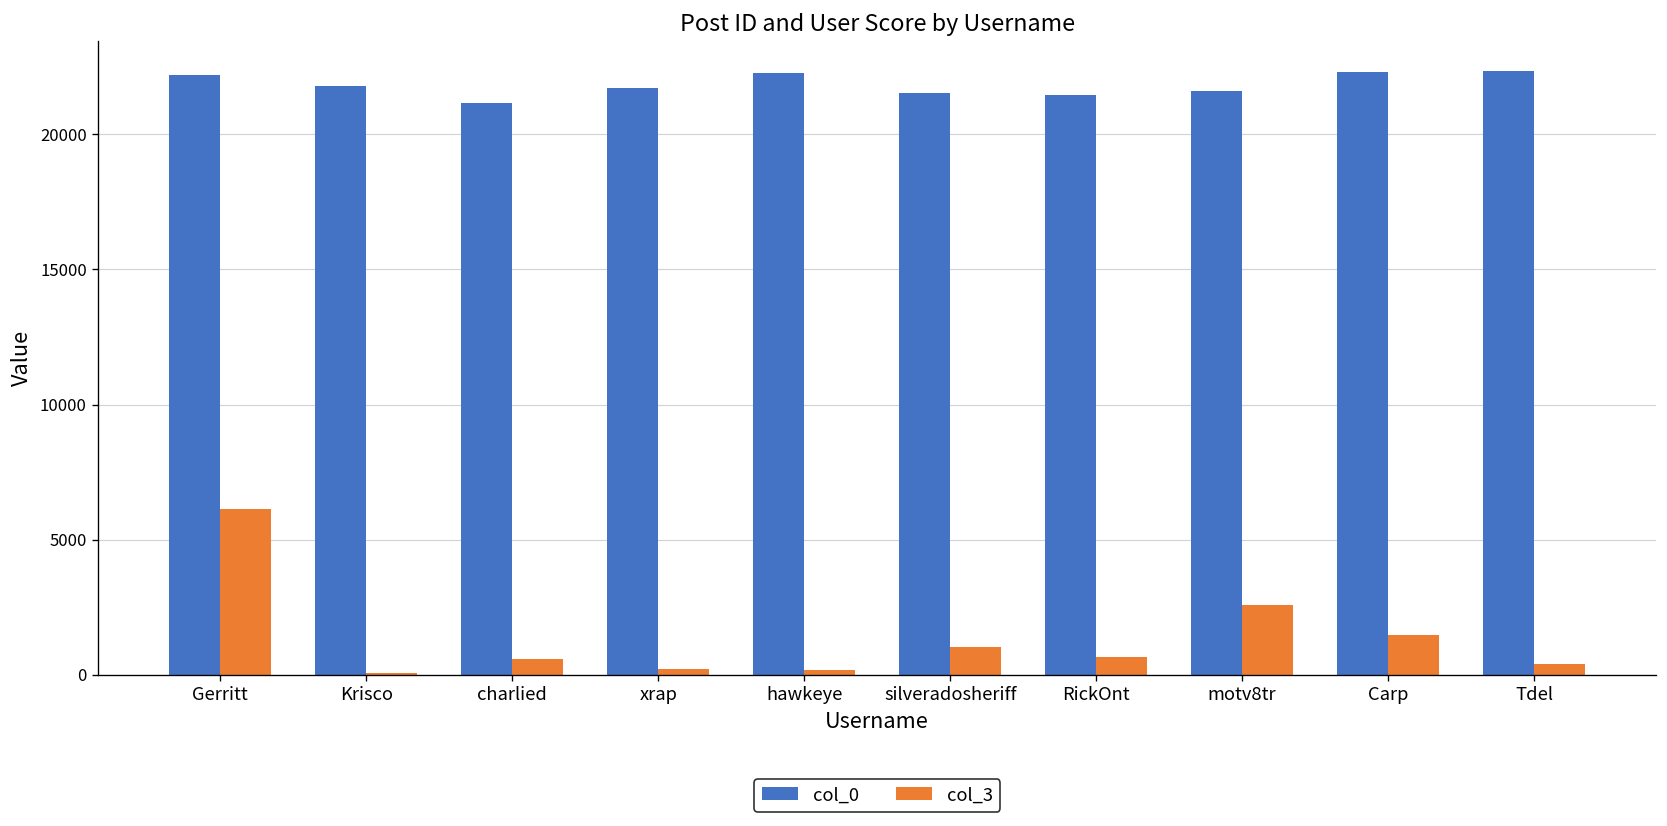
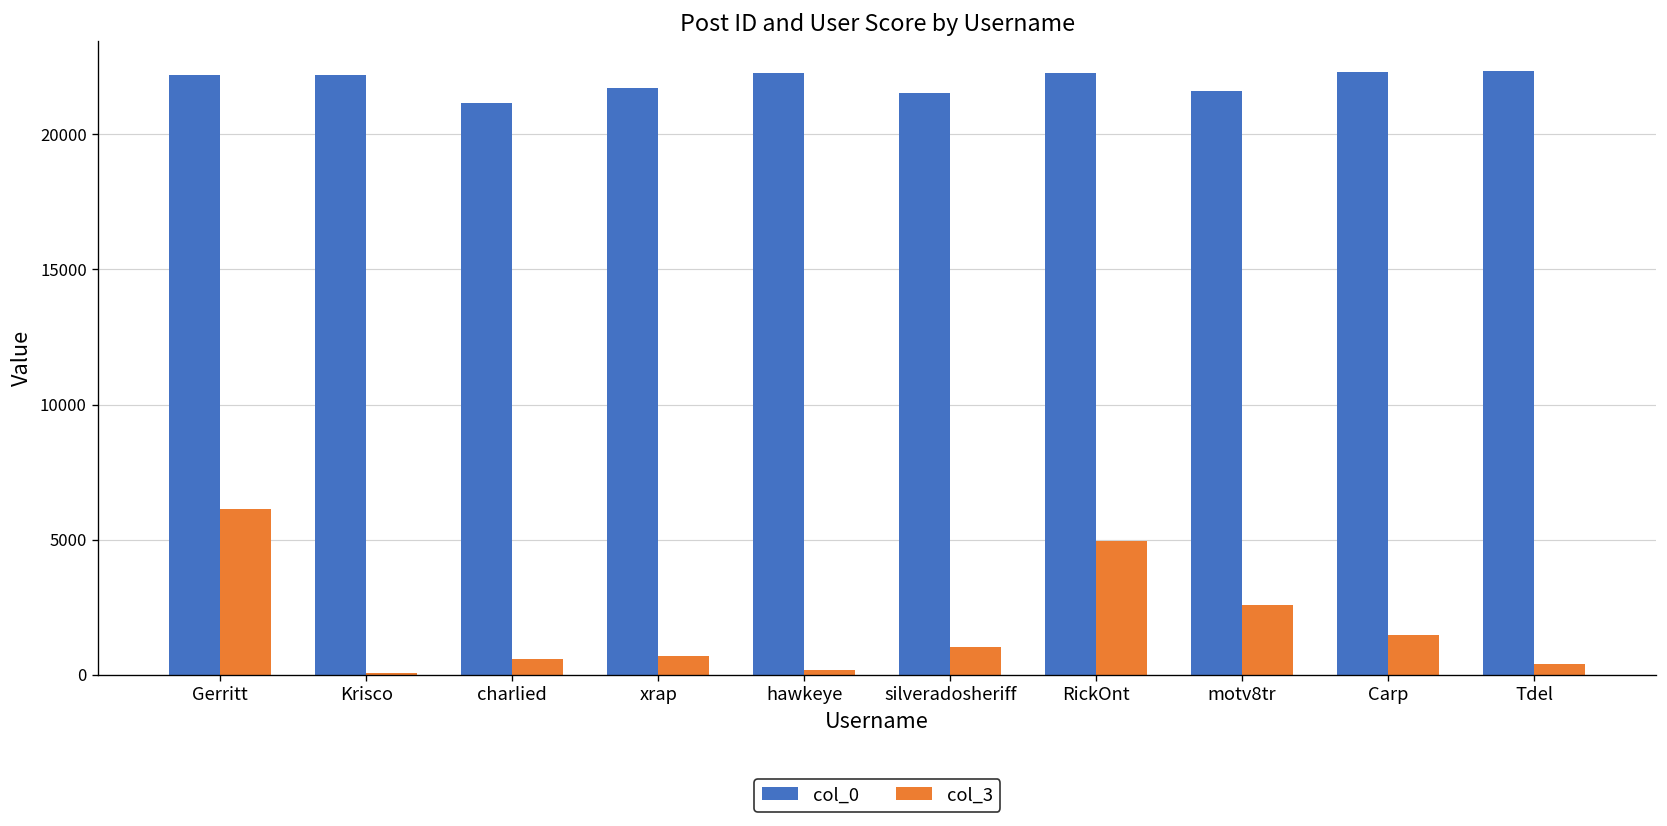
col_0, Krisco: 21800 -> 22200
col_3, xrap: 200 -> 700
col_0, RickOnt: 21500 -> 22300
col_3, RickOnt: 700 -> 4900
